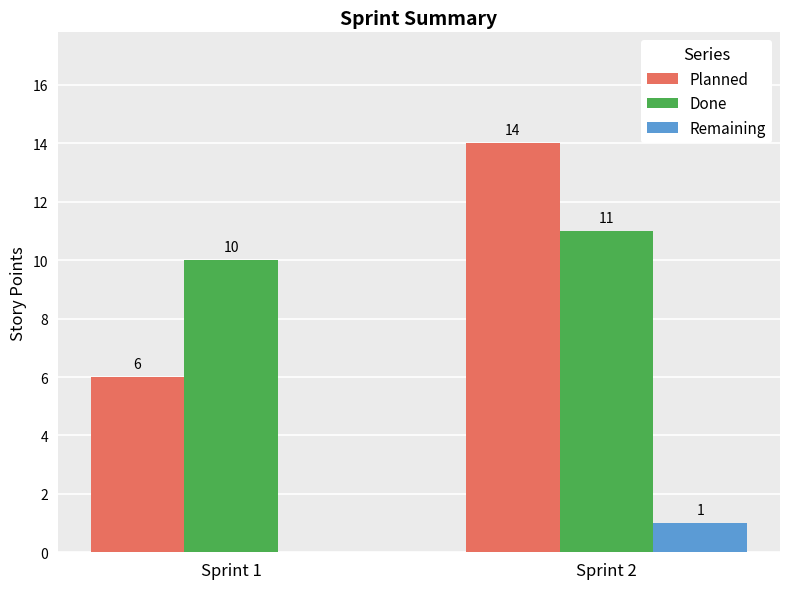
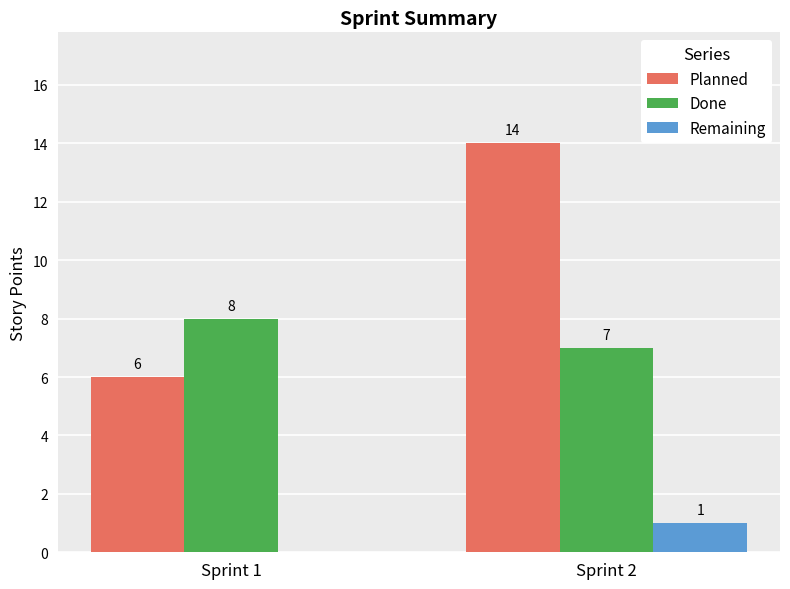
Done, Sprint 1: 10 -> 8
Done, Sprint 2: 11 -> 7
